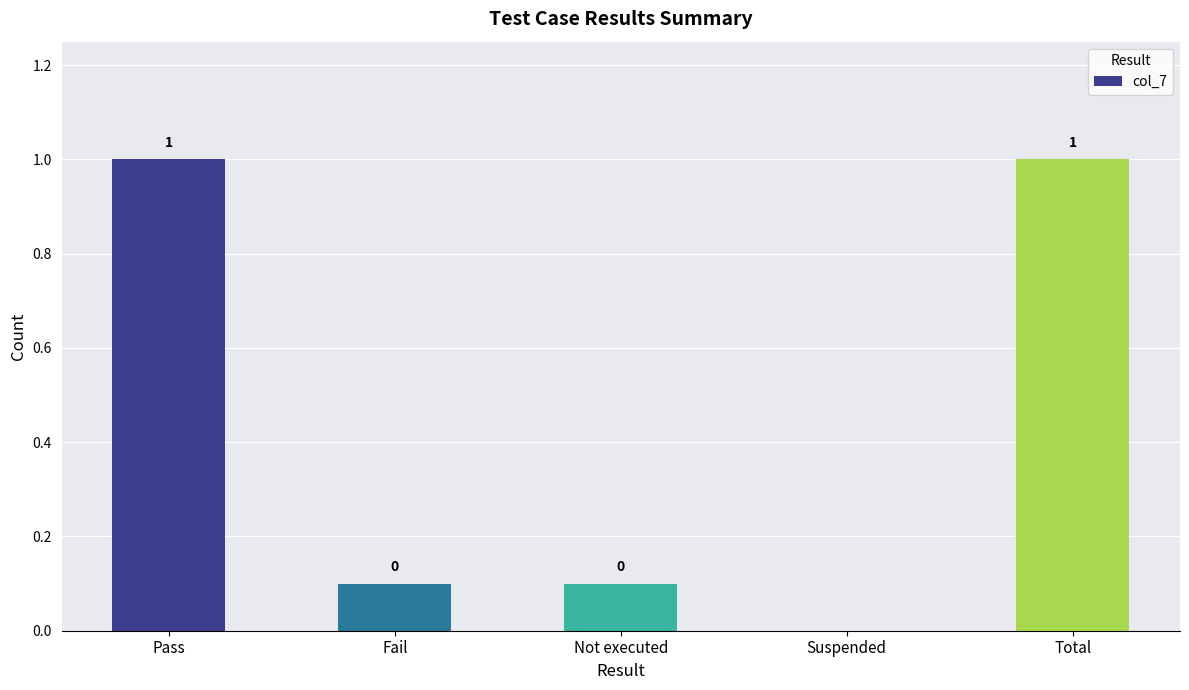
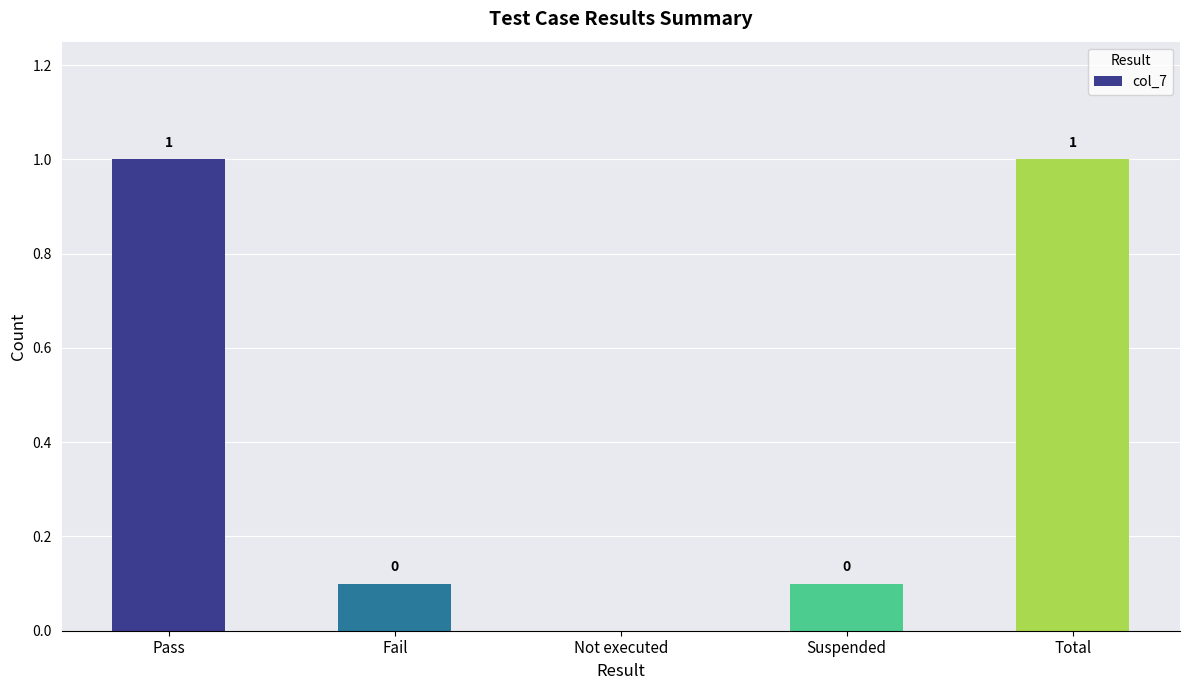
Not executed: 0.1 -> 0.0
Suspended: 0.0 -> 0.1
